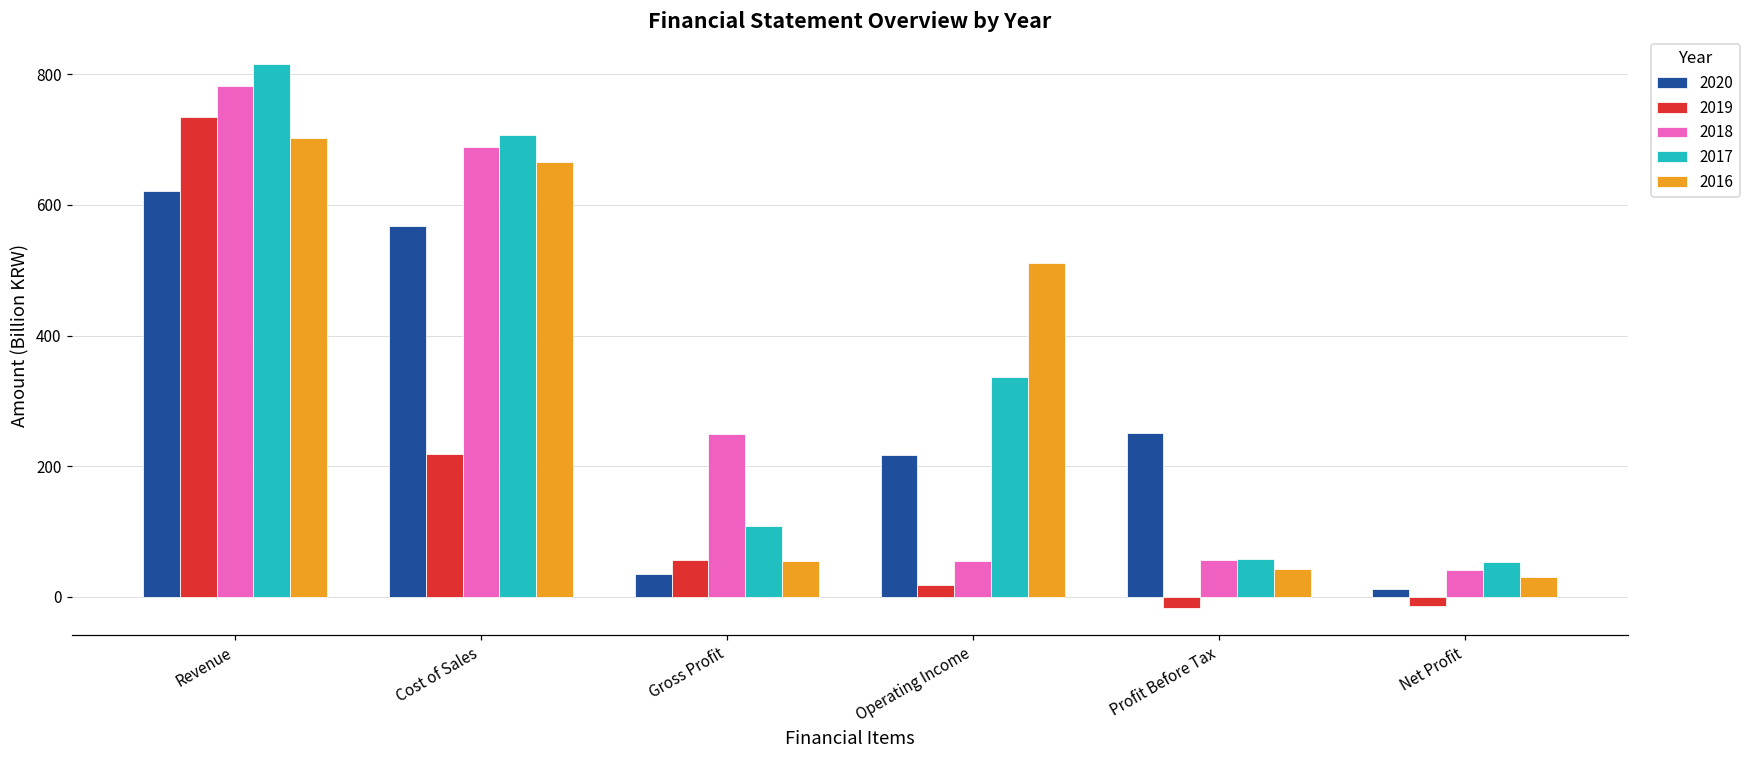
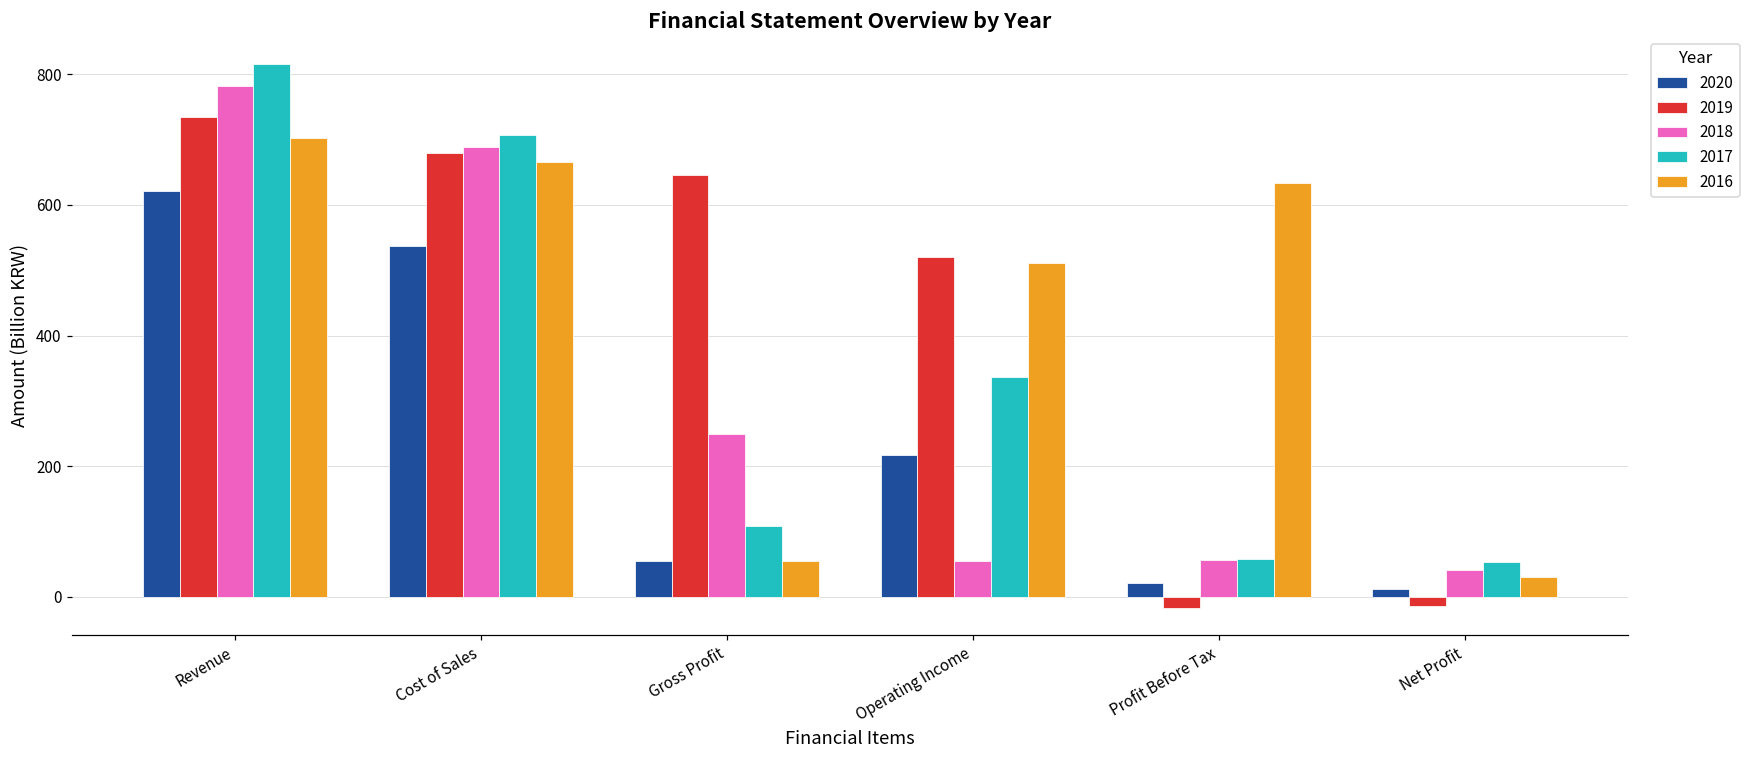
2020, Cost of Sales: 570 -> 540
2019, Cost of Sales: 220 -> 680
2020, Gross Profit: 40 -> 50
2019, Gross Profit: 60 -> 650
2019, Operating Income: 20 -> 520
2020, Profit Before Tax: 250 -> 20
2016, Profit Before Tax: 40 -> 630
